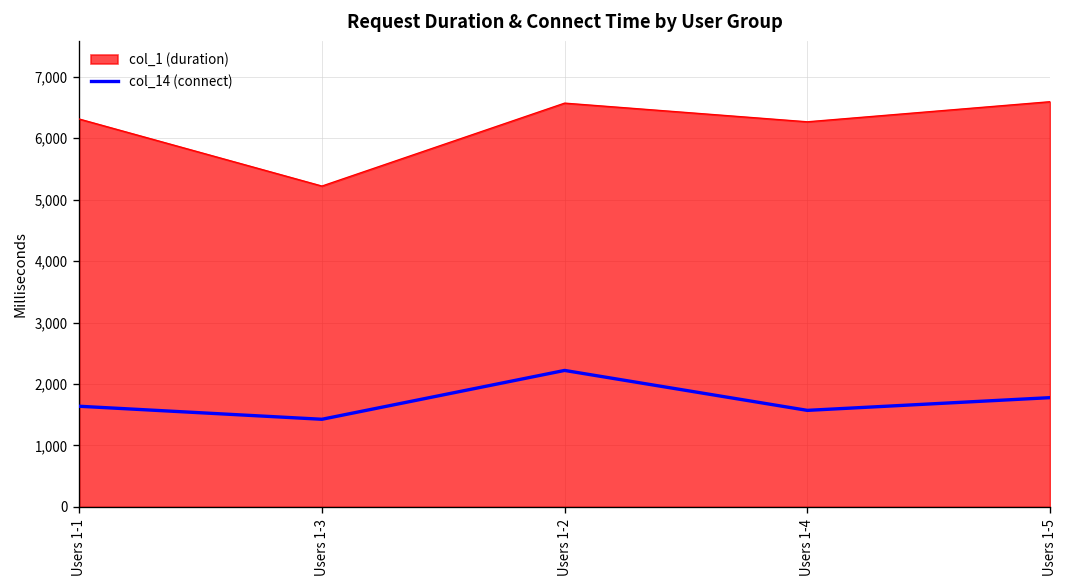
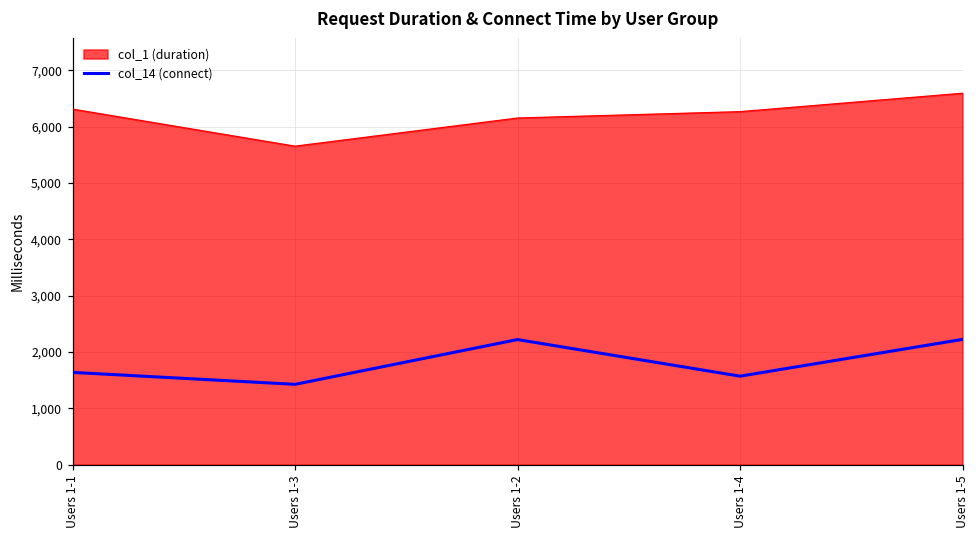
col_1 (duration), Users 1-3: 5,200 -> 5,700
col_1 (duration), Users 1-2: 6,600 -> 6,200
col_14 (connect), Users 1-5: 1,800 -> 2,200
